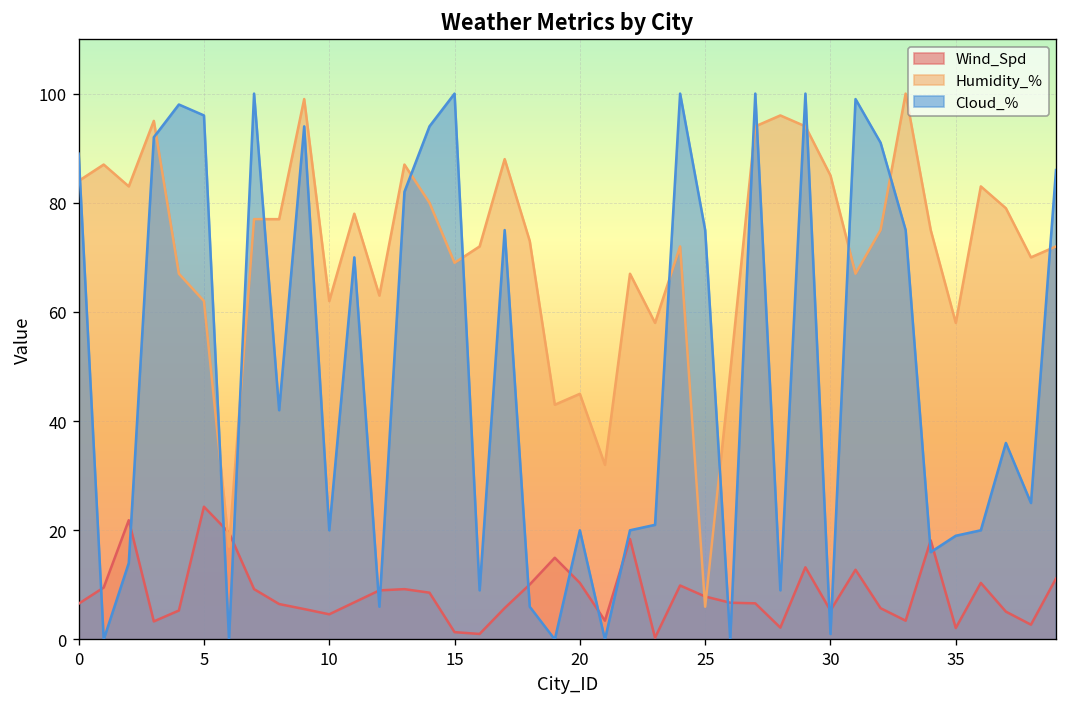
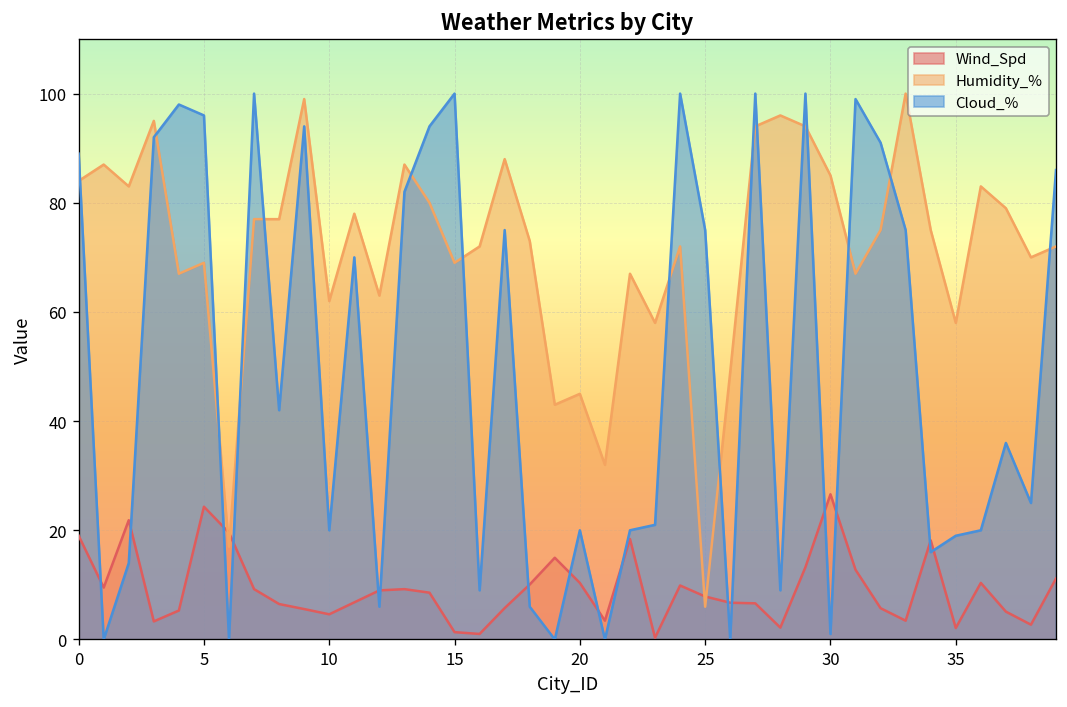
Wind_Spd, 0: 7 -> 19
Humidity_%, 5: 62 -> 69
Wind_Spd, 30: 5 -> 27
